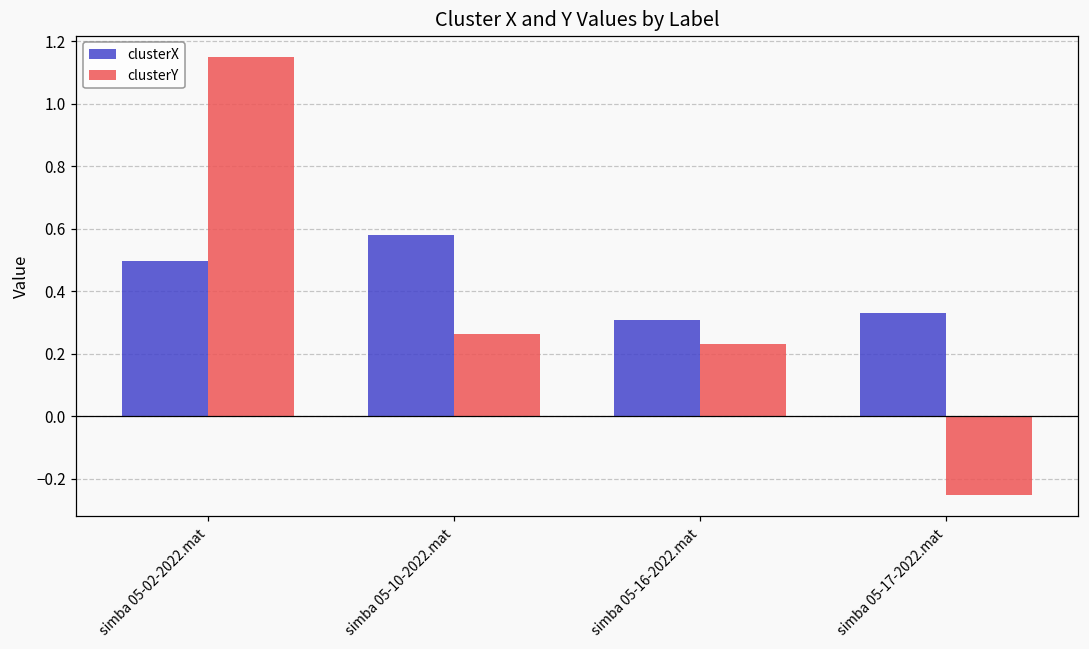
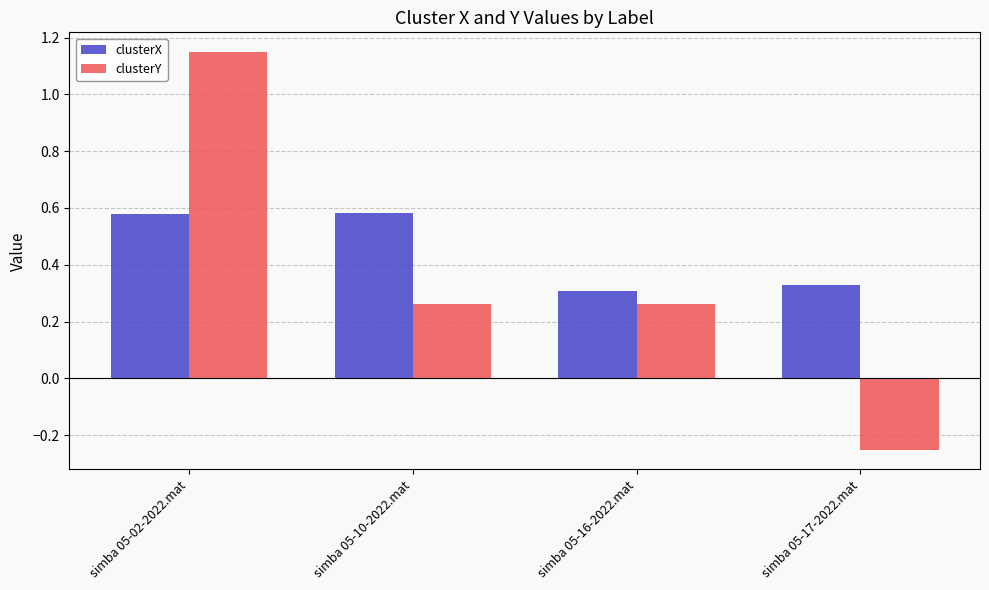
clusterX, simba 05-02-2022.mat: 0.50 -> 0.58
clusterY, simba 05-16-2022.mat: 0.23 -> 0.26
